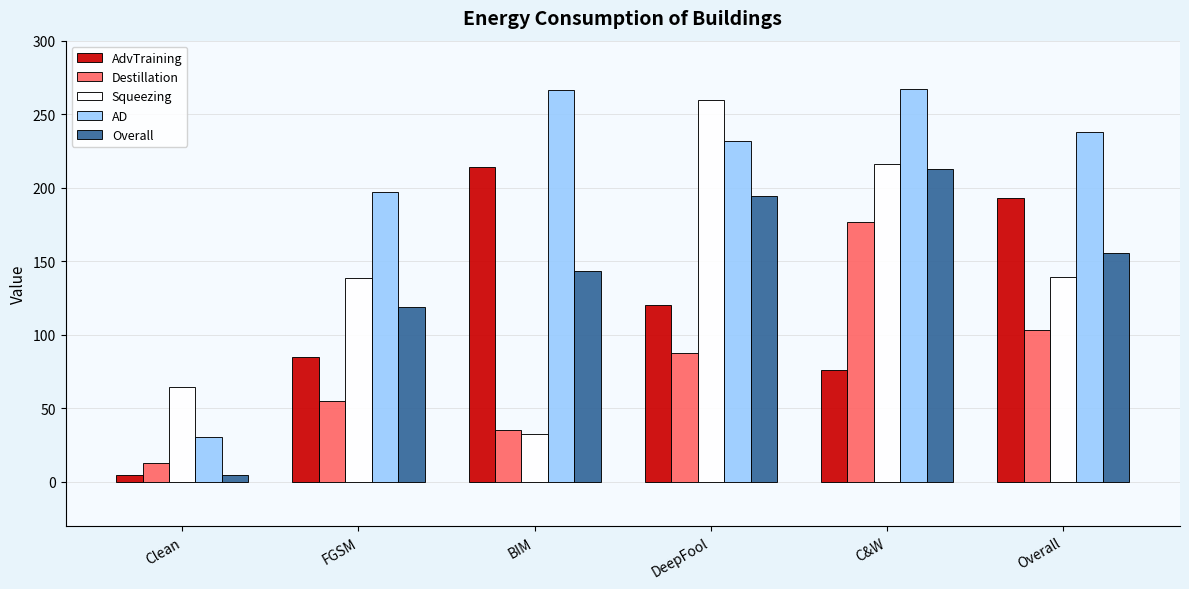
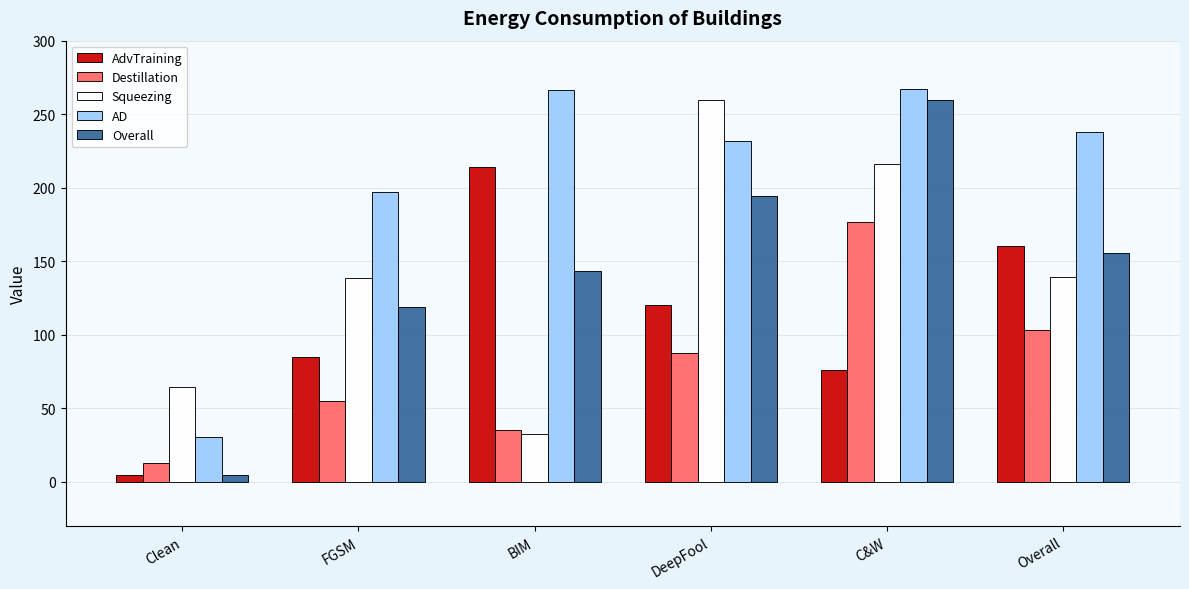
Overall, C&W: 213 -> 259
AdvTraining, Overall: 193 -> 161
